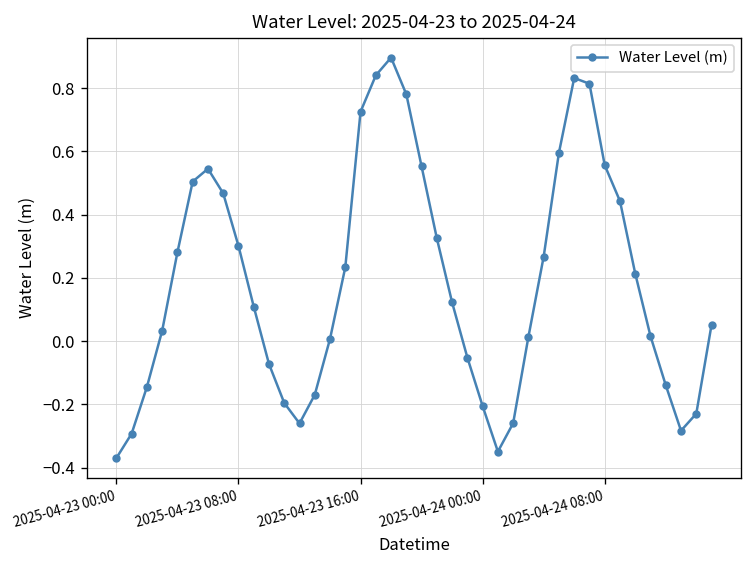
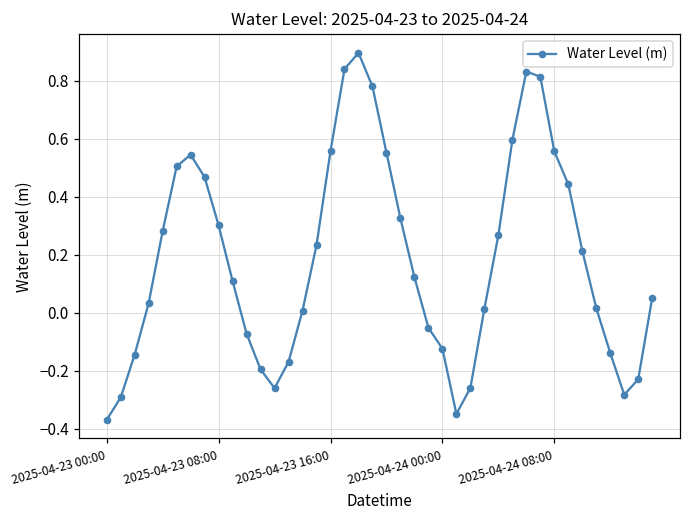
2025-04-23 16:00: 0.73 -> 0.56
2025-04-24 00:00: -0.21 -> -0.12
